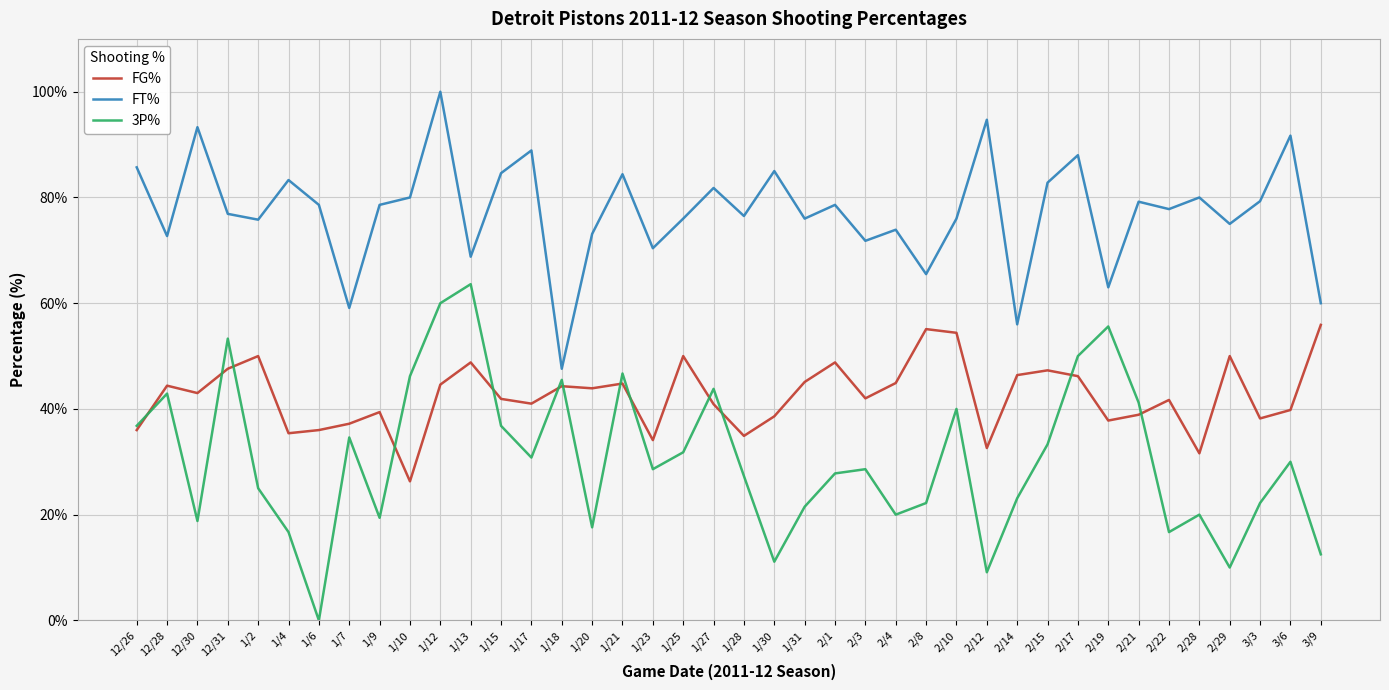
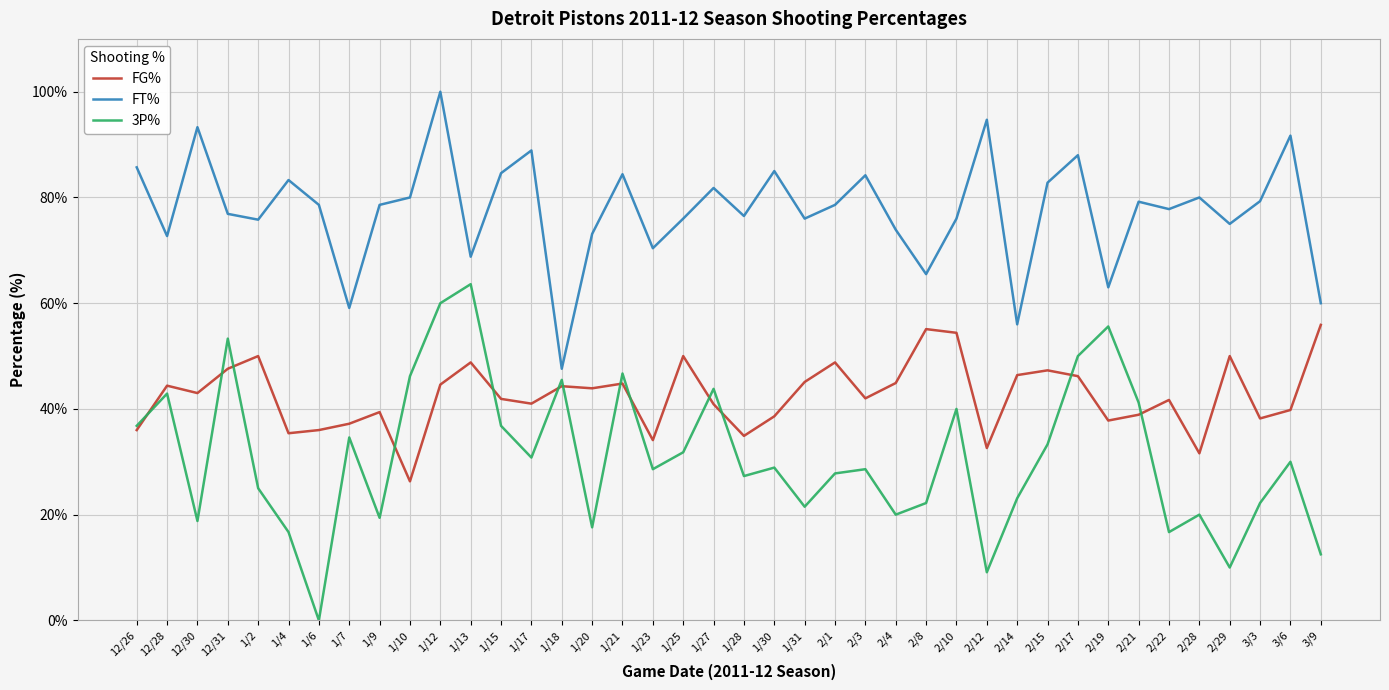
3P%, 1/30: 11% -> 29%
FT%, 2/3: 72% -> 84%
